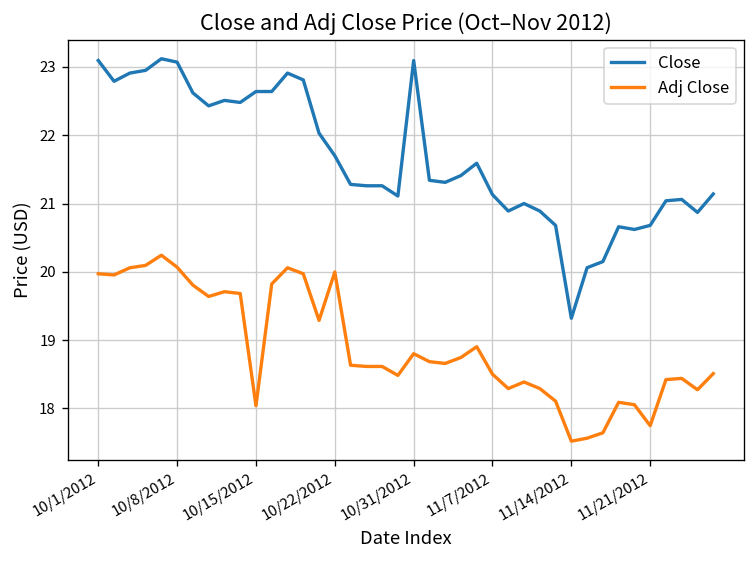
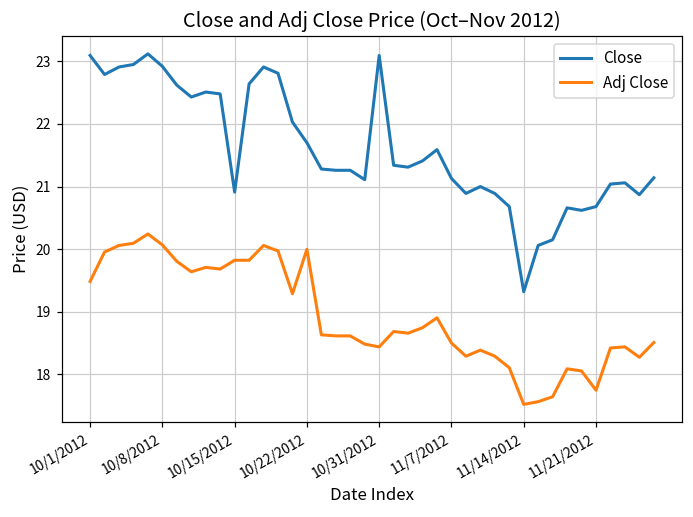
Adj Close, 10/1/2012: 20.0 -> 19.5
Close, 10/8/2012: 23.1 -> 22.9
Close, 10/15/2012: 22.6 -> 20.9
Adj Close, 10/15/2012: 18.0 -> 19.8
Adj Close, 10/31/2012: 18.8 -> 18.4
